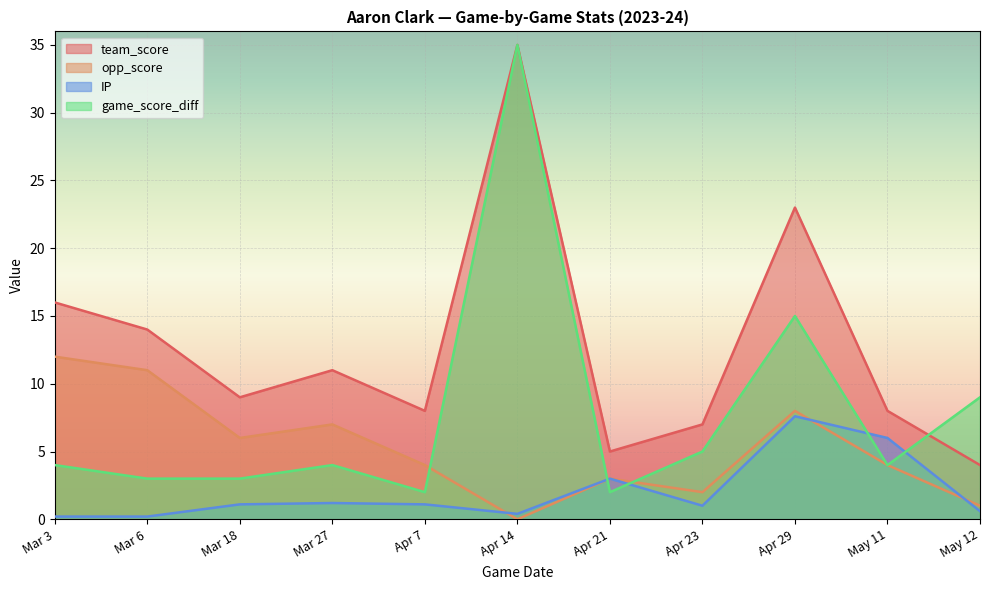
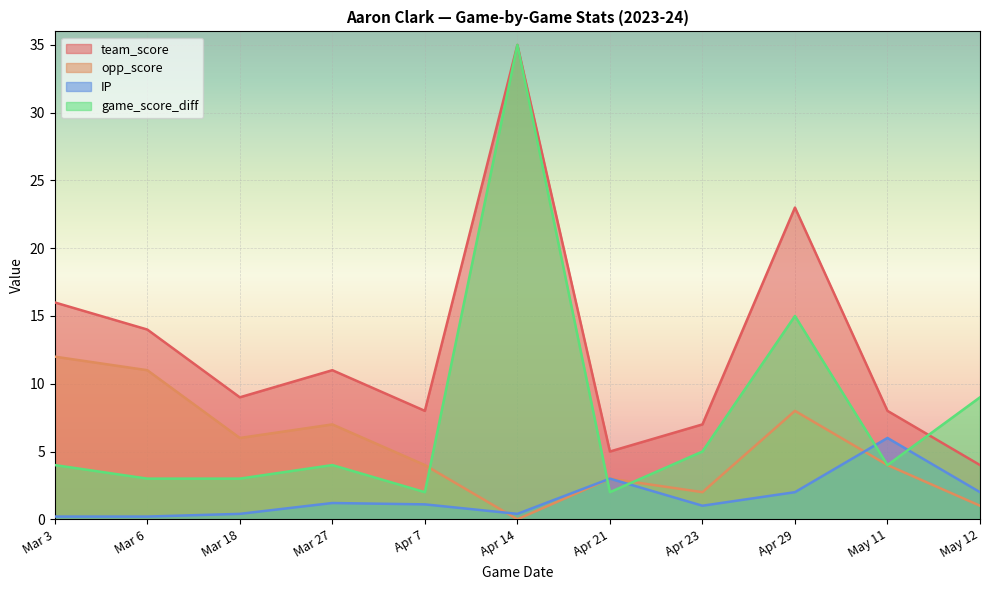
IP, Mar 18: 1.1 -> 0.4
IP, Apr 29: 7.6 -> 2.0
IP, May 12: 0.6 -> 2.0
